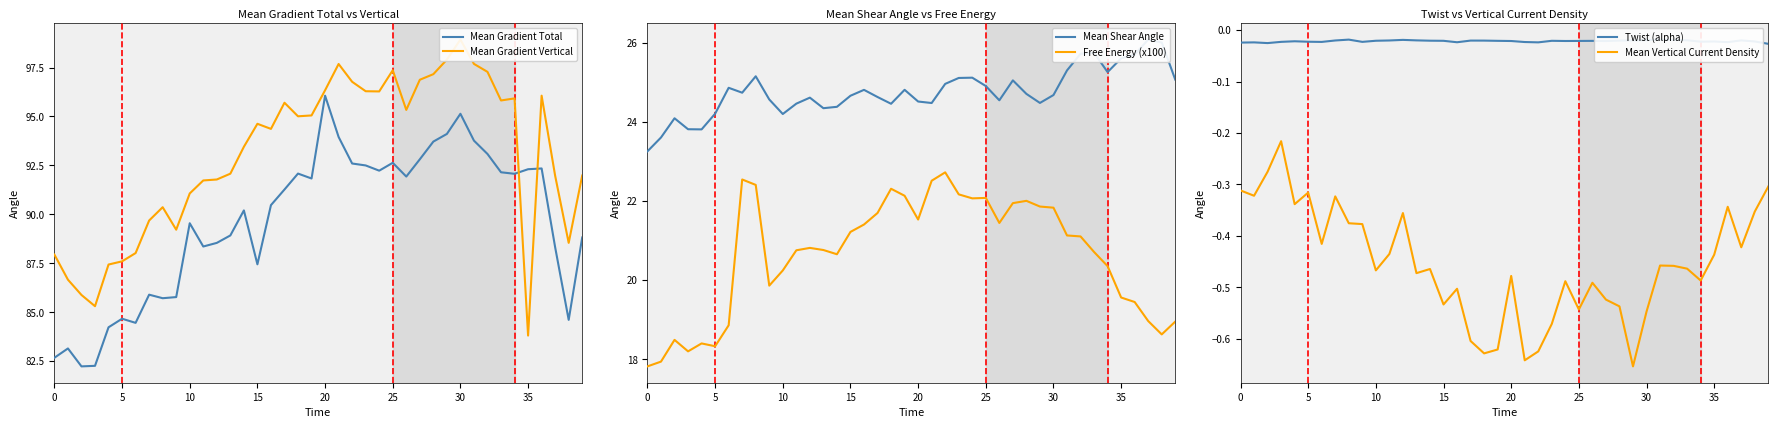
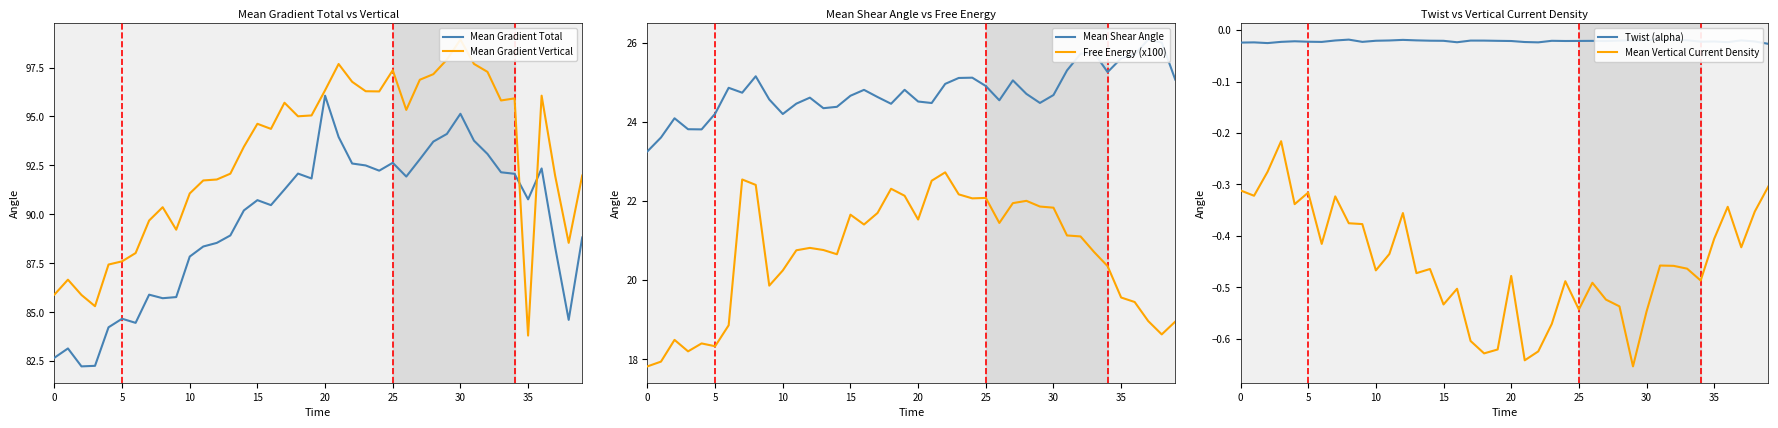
Mean Gradient Total vs Vertical, Mean Gradient Vertical, 0: 87.9 -> 85.9
Mean Gradient Total vs Vertical, Mean Gradient Total, 10: 89.5 -> 87.8
Mean Gradient Total vs Vertical, Mean Gradient Total, 15: 87.4 -> 90.7
Mean Gradient Total vs Vertical, Mean Gradient Total, 35: 92.3 -> 90.8
Mean Shear Angle vs Free Energy, Free Energy (x100), 15: 21.2 -> 21.7
Twist vs Vertical Current Density, Mean Vertical Current Density, 35: -0.44 -> -0.41
